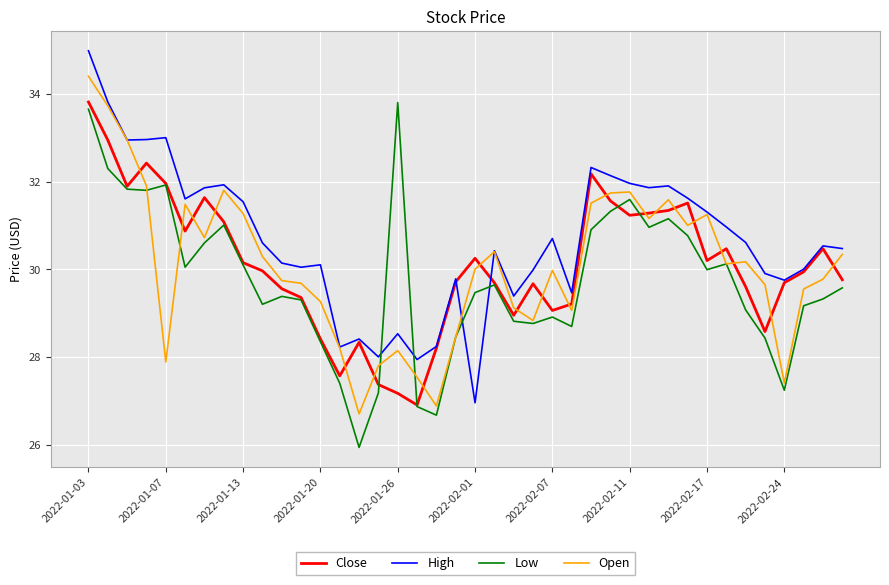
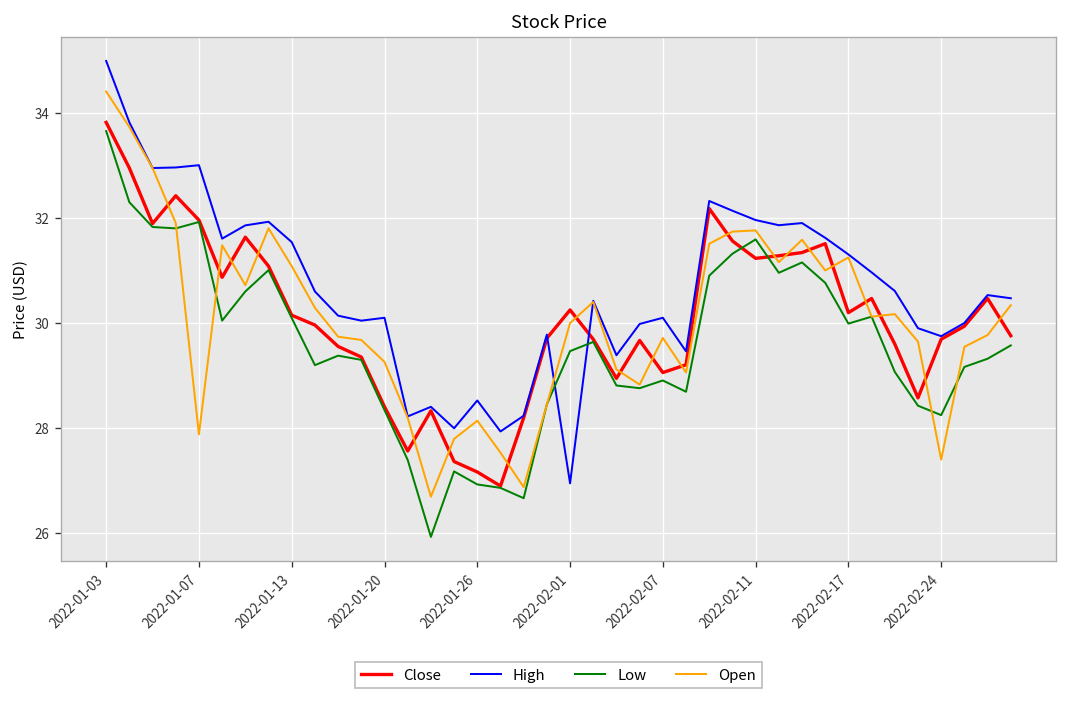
Open, 2022-01-13: 31.3 -> 31.1
Low, 2022-01-26: 33.8 -> 26.9
High, 2022-02-07: 30.7 -> 30.1
Open, 2022-02-07: 30.0 -> 29.7
Low, 2022-02-24: 27.2 -> 28.3
